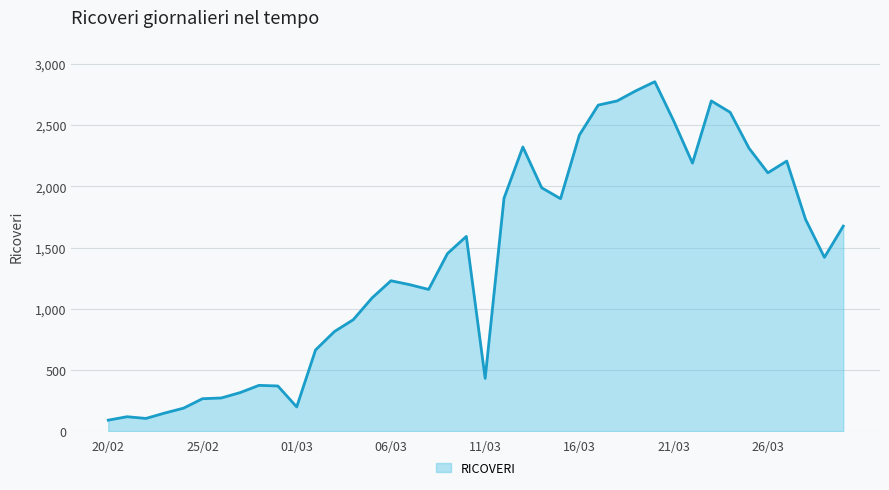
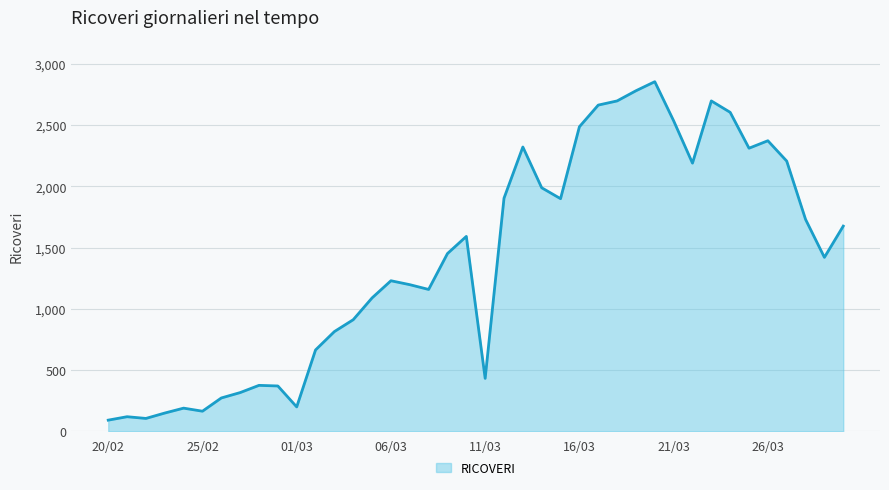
25/02: 270 -> 170
16/03: 2,420 -> 2,490
26/03: 2,110 -> 2,370
